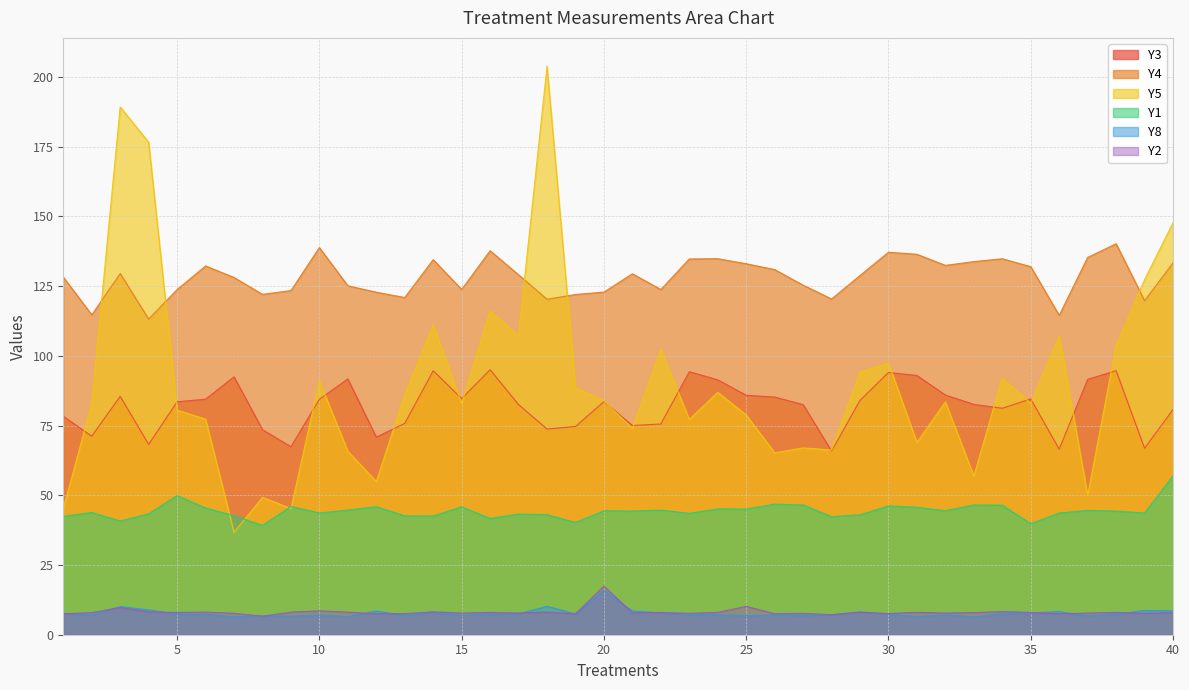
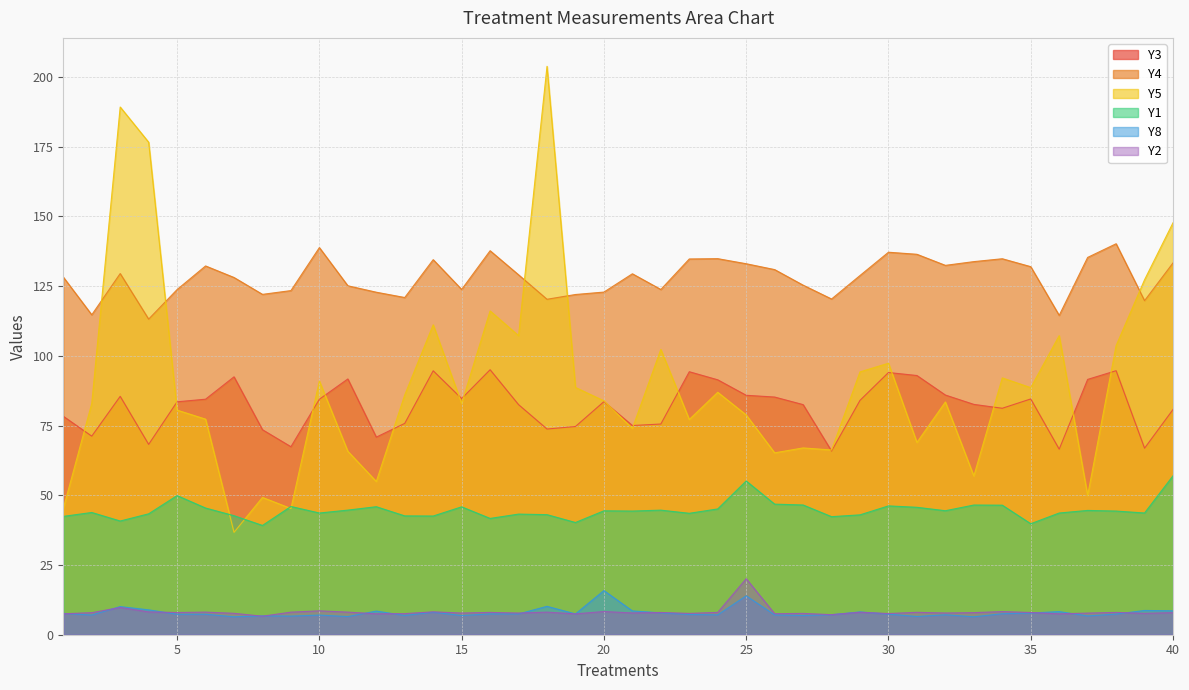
Y2, 20: 17 -> 8
Y1, 25: 45 -> 55
Y8, 25: 7 -> 14
Y2, 25: 10 -> 20
Y5, 35: 83 -> 89
